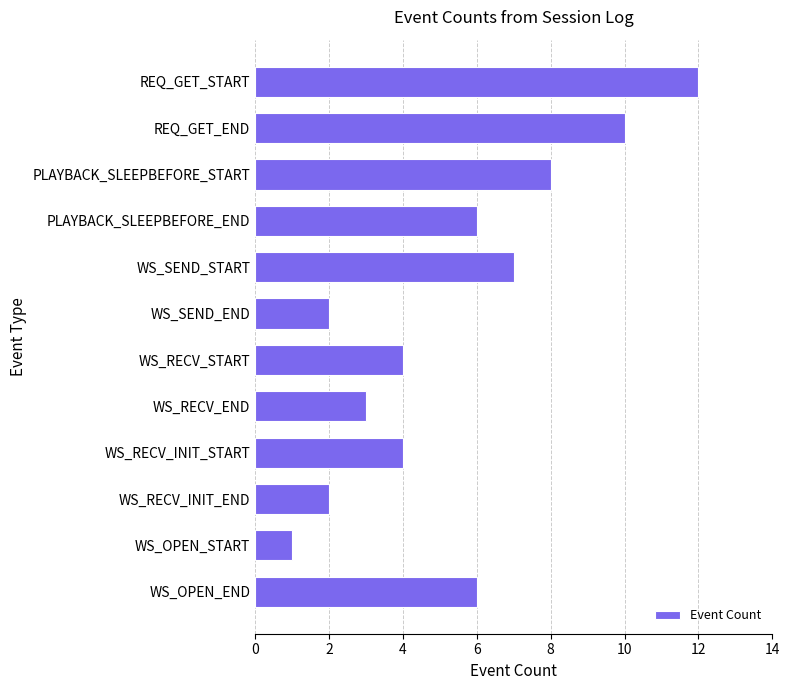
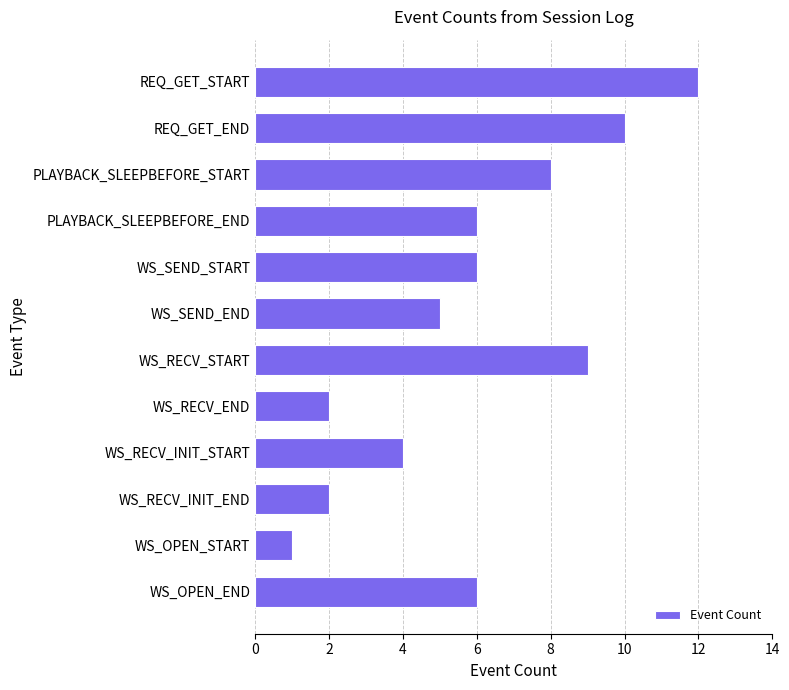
WS_SEND_START: 7 -> 6
WS_SEND_END: 2 -> 5
WS_RECV_START: 4 -> 9
WS_RECV_END: 3 -> 2
